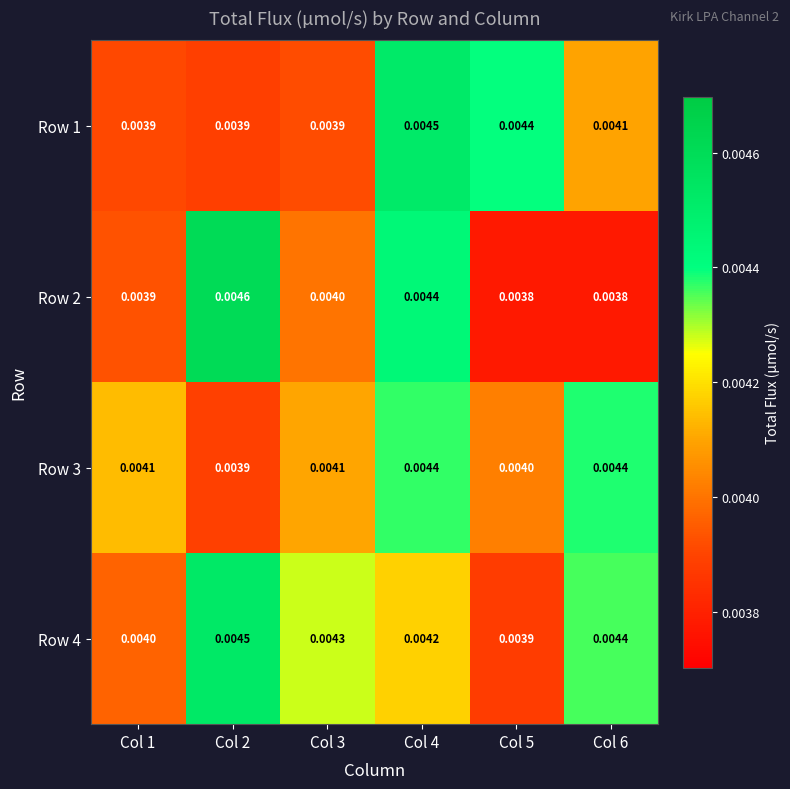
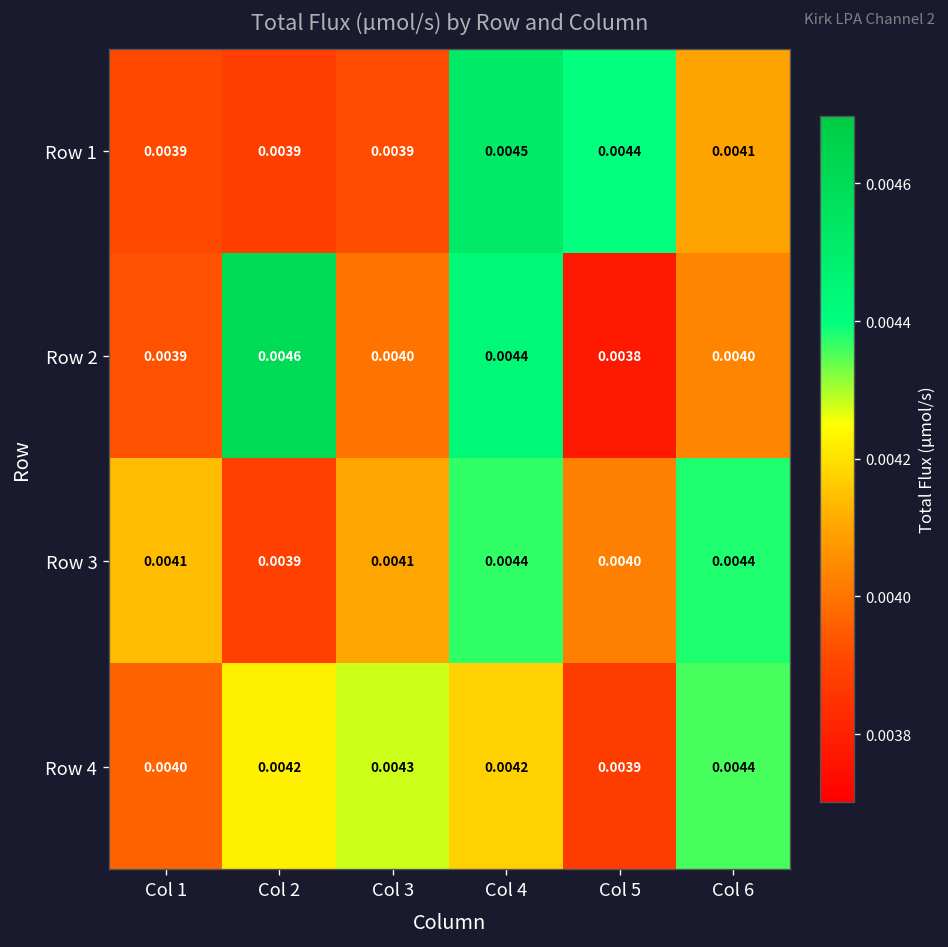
Row 2, Col 6: 0.0038 -> 0.0040
Row 4, Col 2: 0.0045 -> 0.0042
